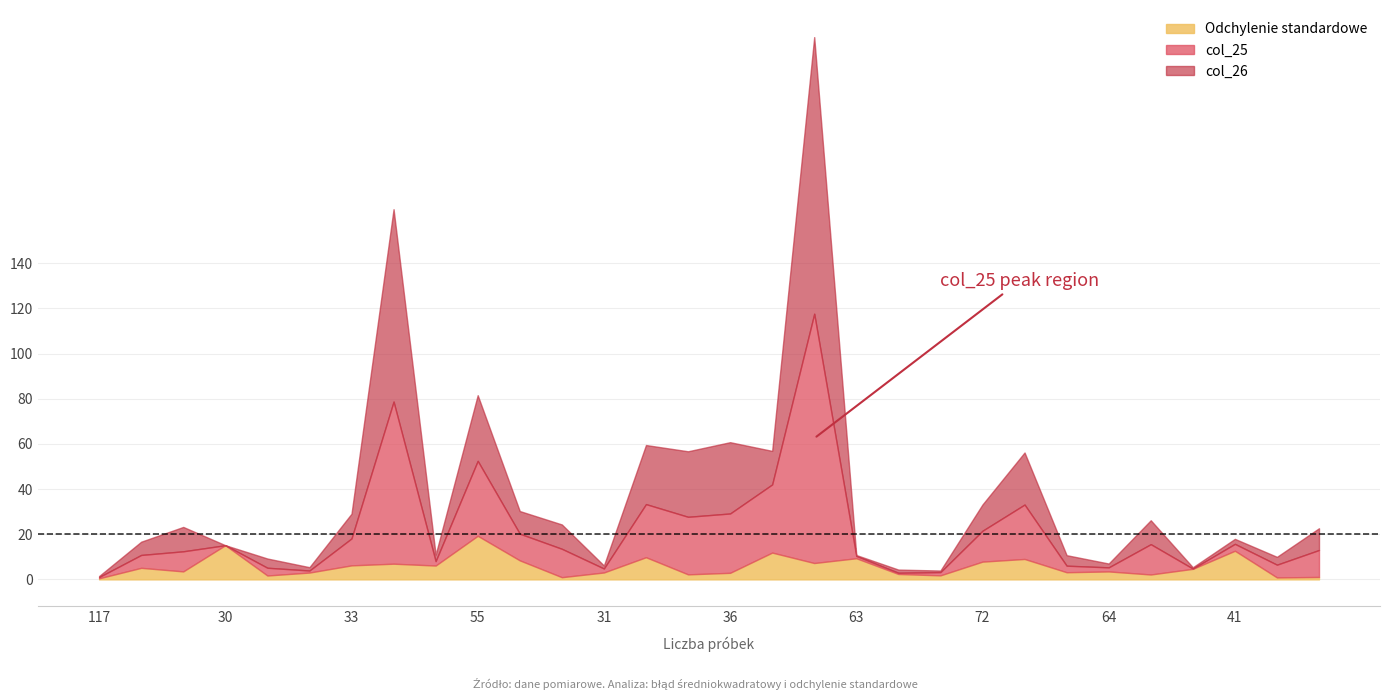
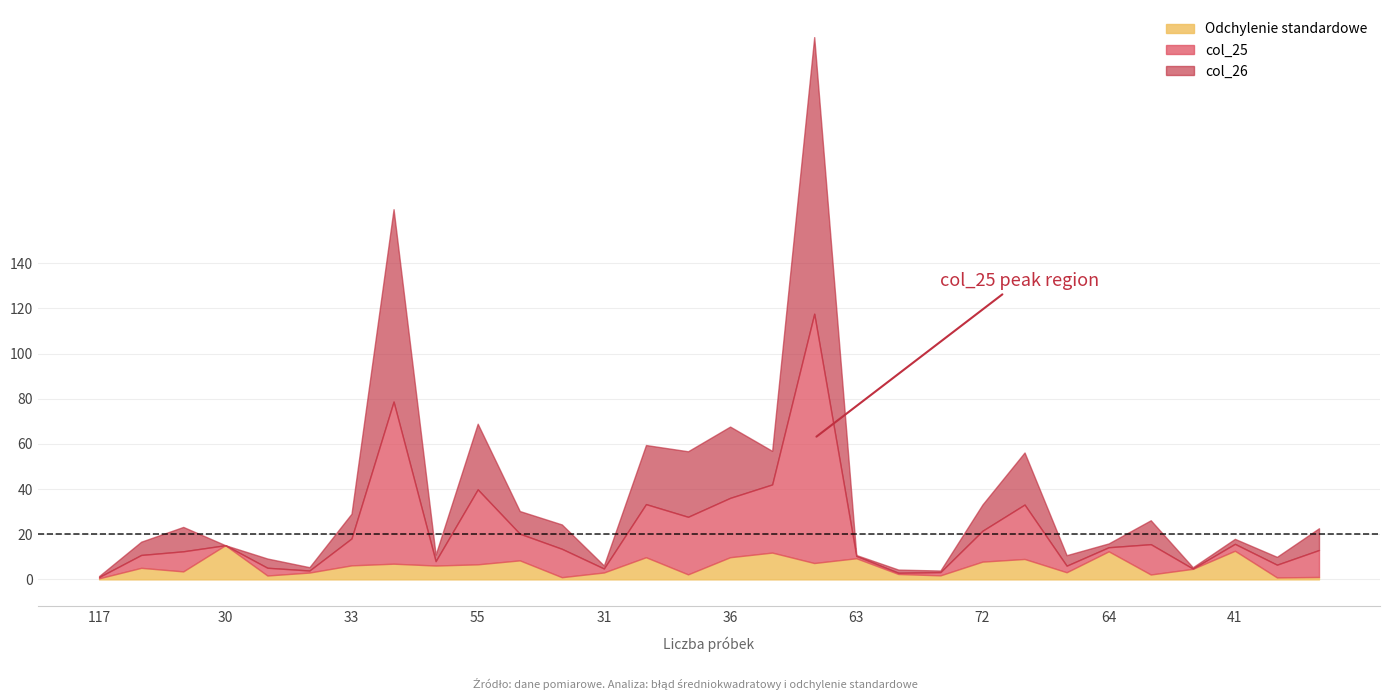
Odchylenie standardowe, 55: 19 -> 7
Odchylenie standardowe, 36: 3 -> 10
Odchylenie standardowe, 64: 4 -> 12
